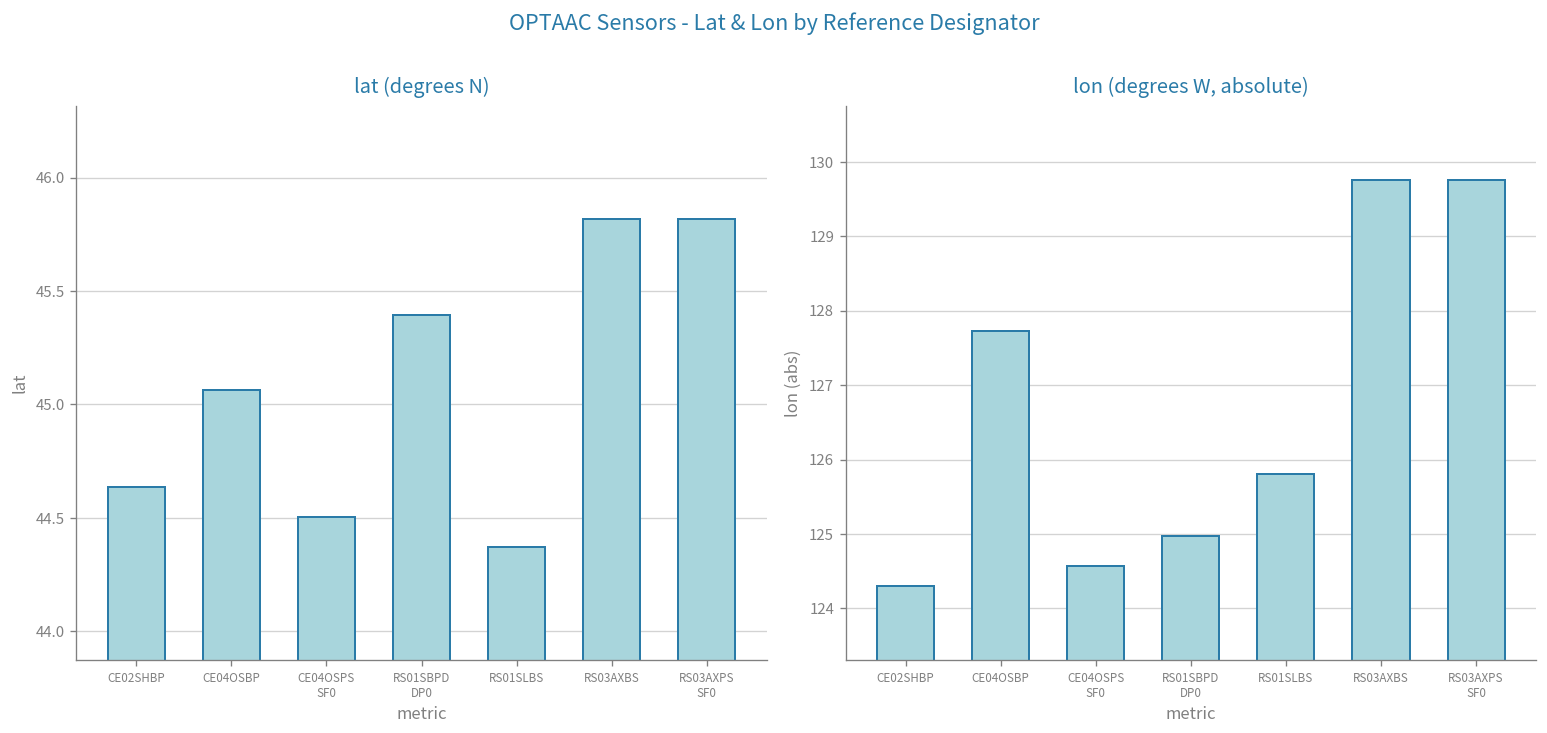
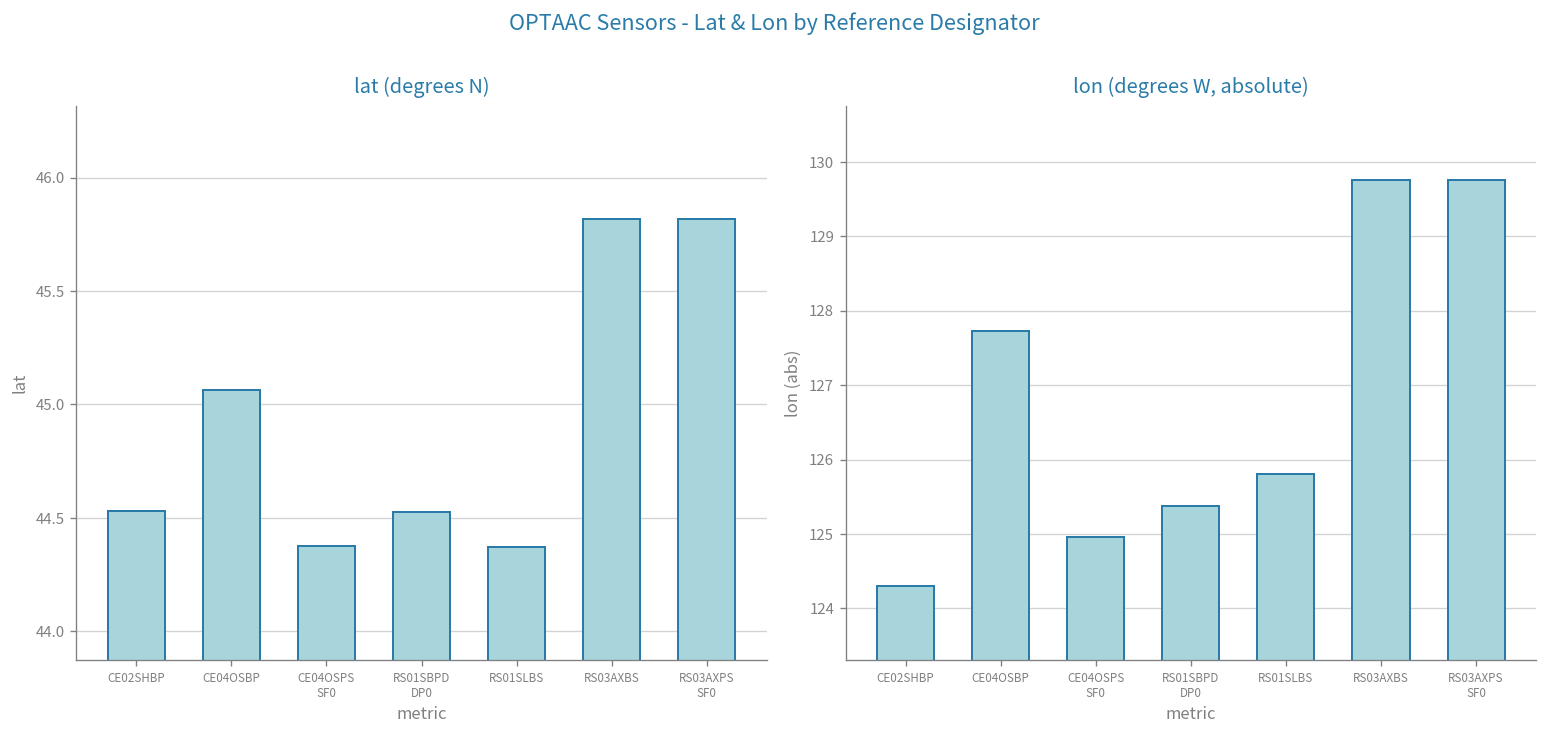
lat (degrees N), CE02SHBP: 44.64 -> 44.53
lat (degrees N), CE04OSPS SF0: 44.51 -> 44.37
lat (degrees N), RS01SBPD DP0: 45.39 -> 44.53
lon (degrees W, absolute), CE04OSPS SF0: 124.6 -> 125.0
lon (degrees W, absolute), RS01SBPD DP0: 125.0 -> 125.4
